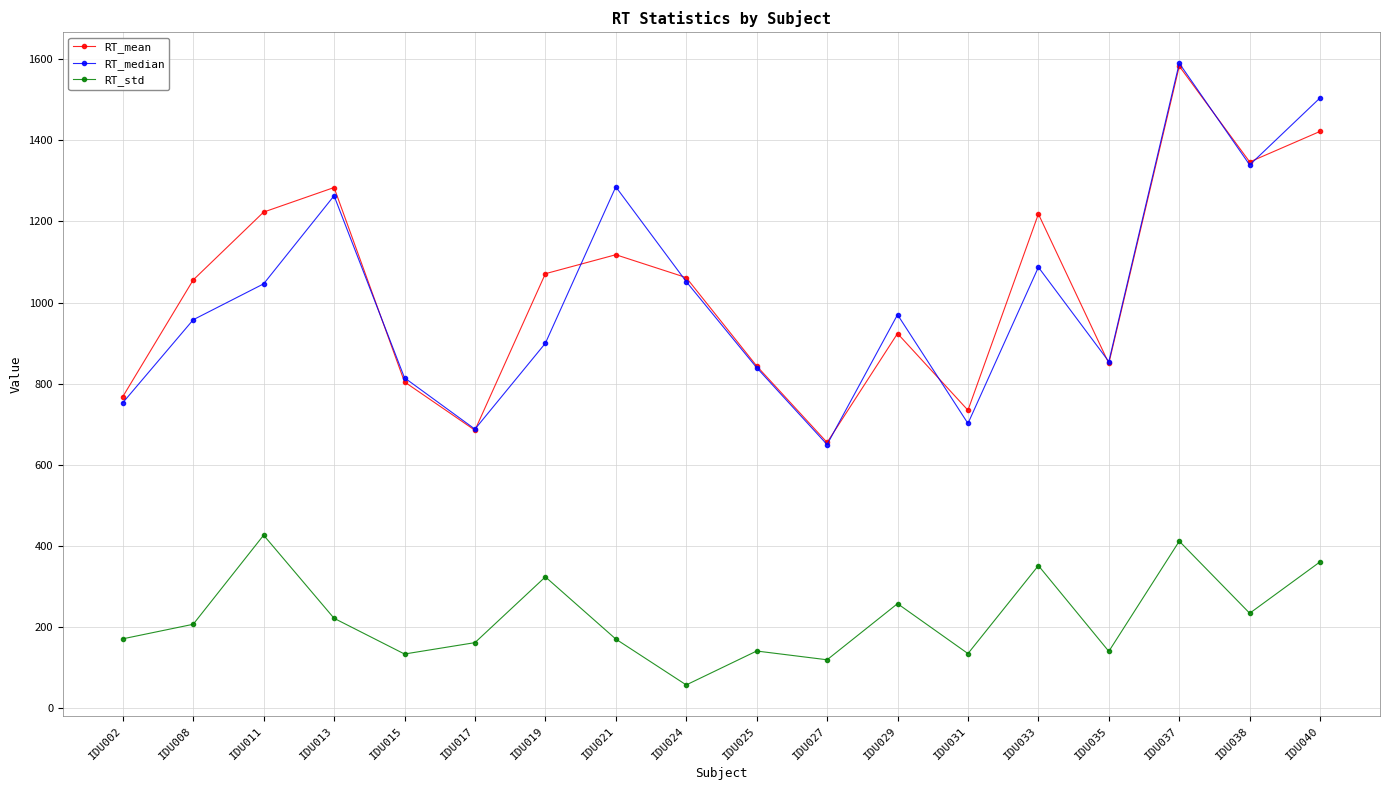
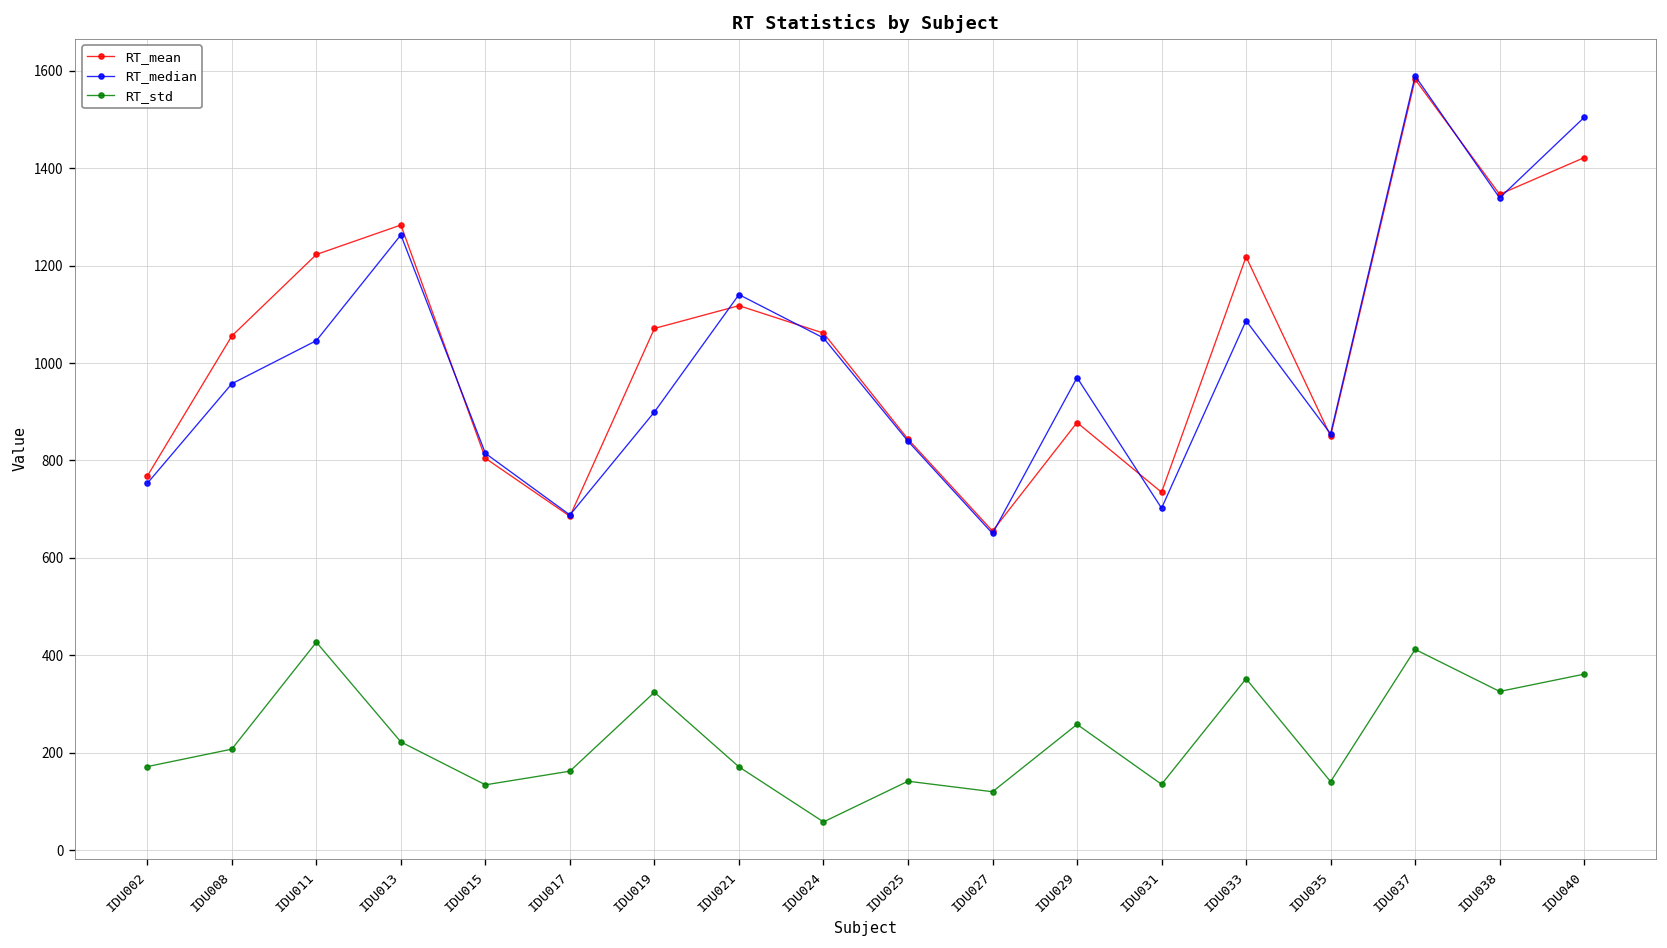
RT_median, IDU021: 1290 -> 1140
RT_mean, IDU029: 920 -> 880
RT_std, IDU038: 230 -> 330
